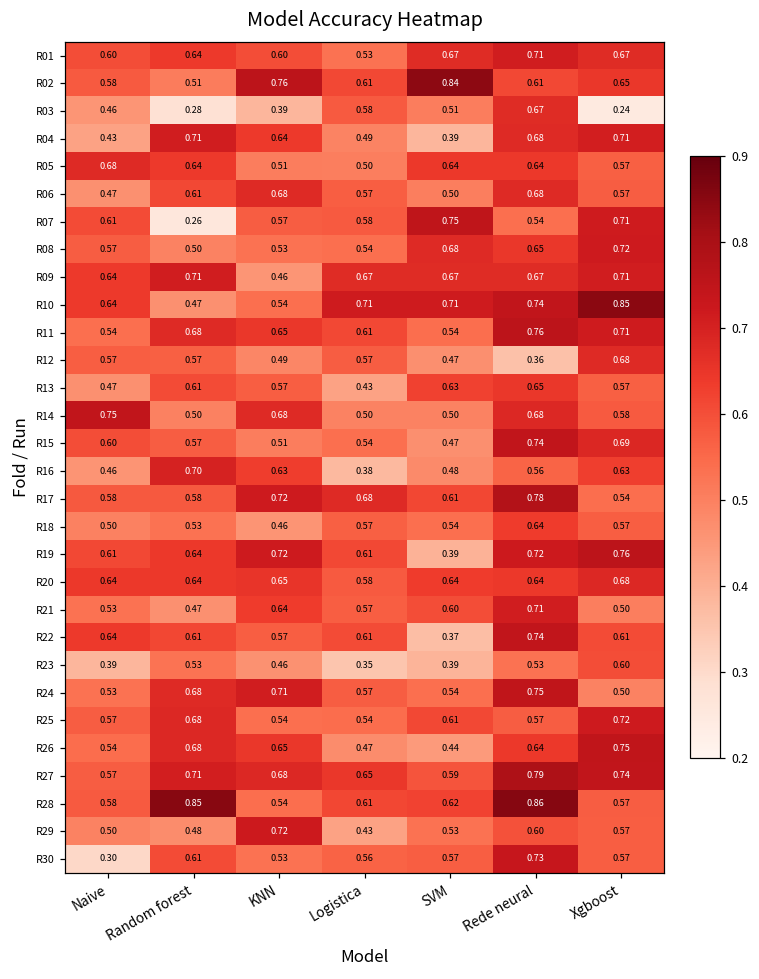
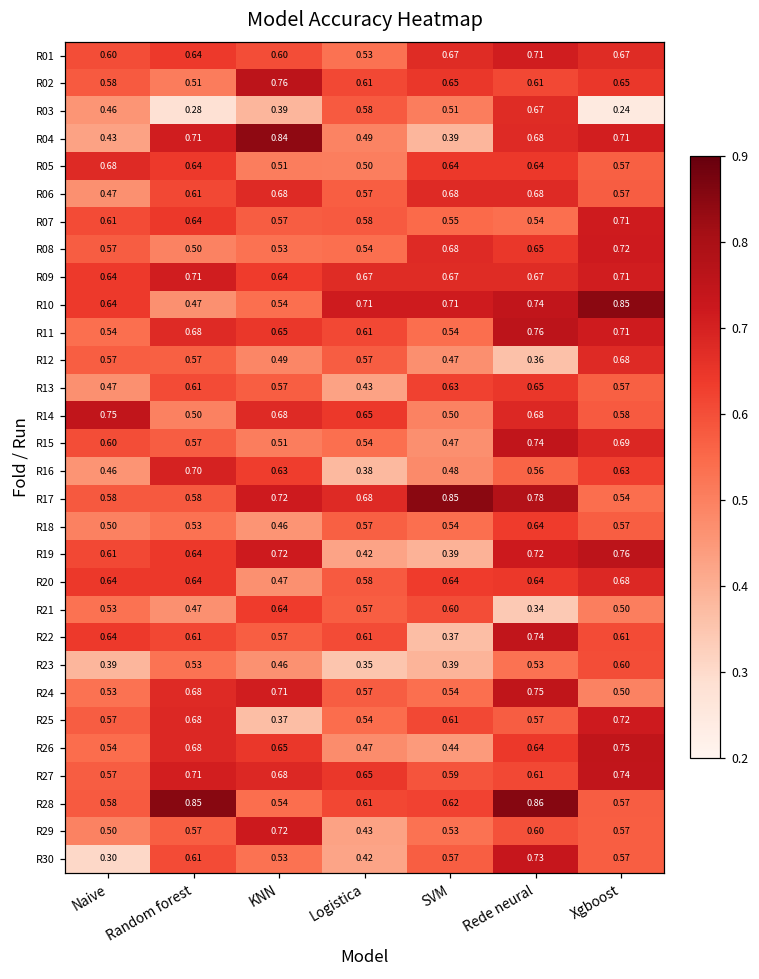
R02, SVM: 0.84 -> 0.65
R04, KNN: 0.64 -> 0.84
R06, SVM: 0.50 -> 0.68
R07, Random forest: 0.26 -> 0.64
R07, SVM: 0.75 -> 0.55
R09, KNN: 0.46 -> 0.64
R14, Logistica: 0.50 -> 0.65
R17, SVM: 0.61 -> 0.85
R19, Logistica: 0.61 -> 0.42
R20, KNN: 0.65 -> 0.47
R21, Rede neural: 0.71 -> 0.34
R25, KNN: 0.54 -> 0.37
R27, Rede neural: 0.79 -> 0.61
R29, Random forest: 0.48 -> 0.57
R30, Logistica: 0.56 -> 0.42
